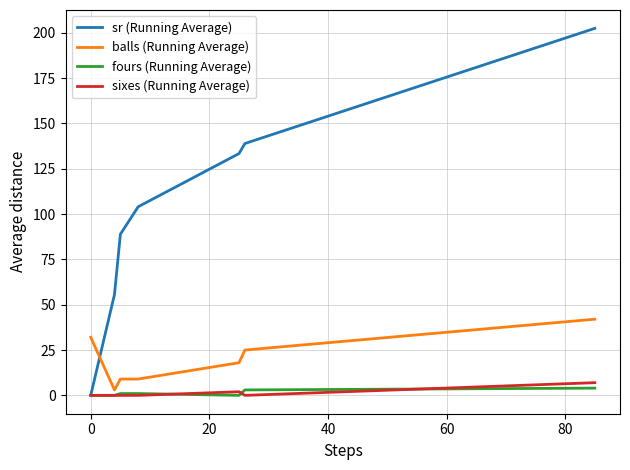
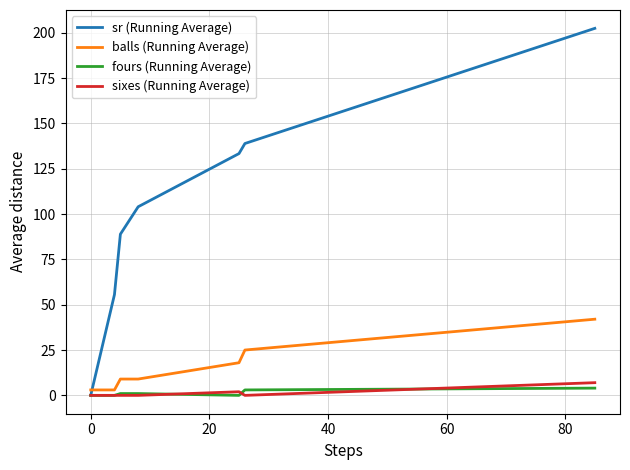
balls (Running Average), 0: 32 -> 3
